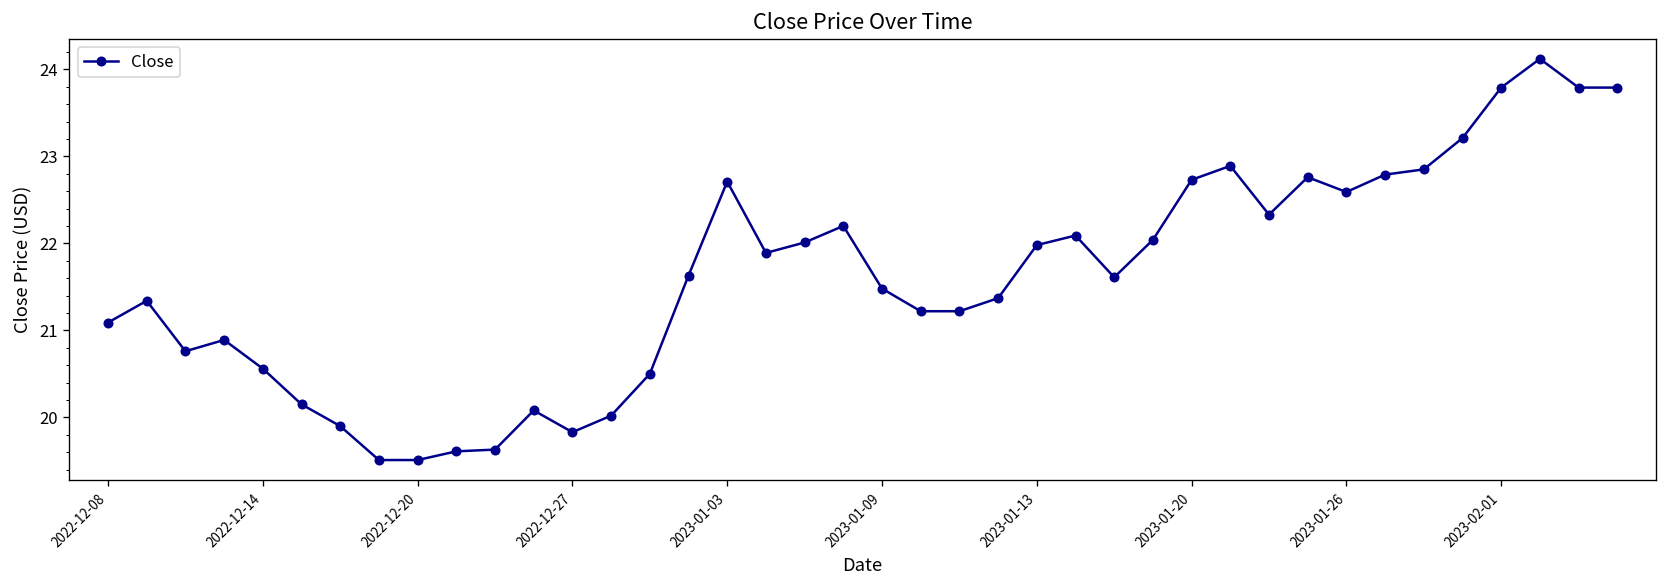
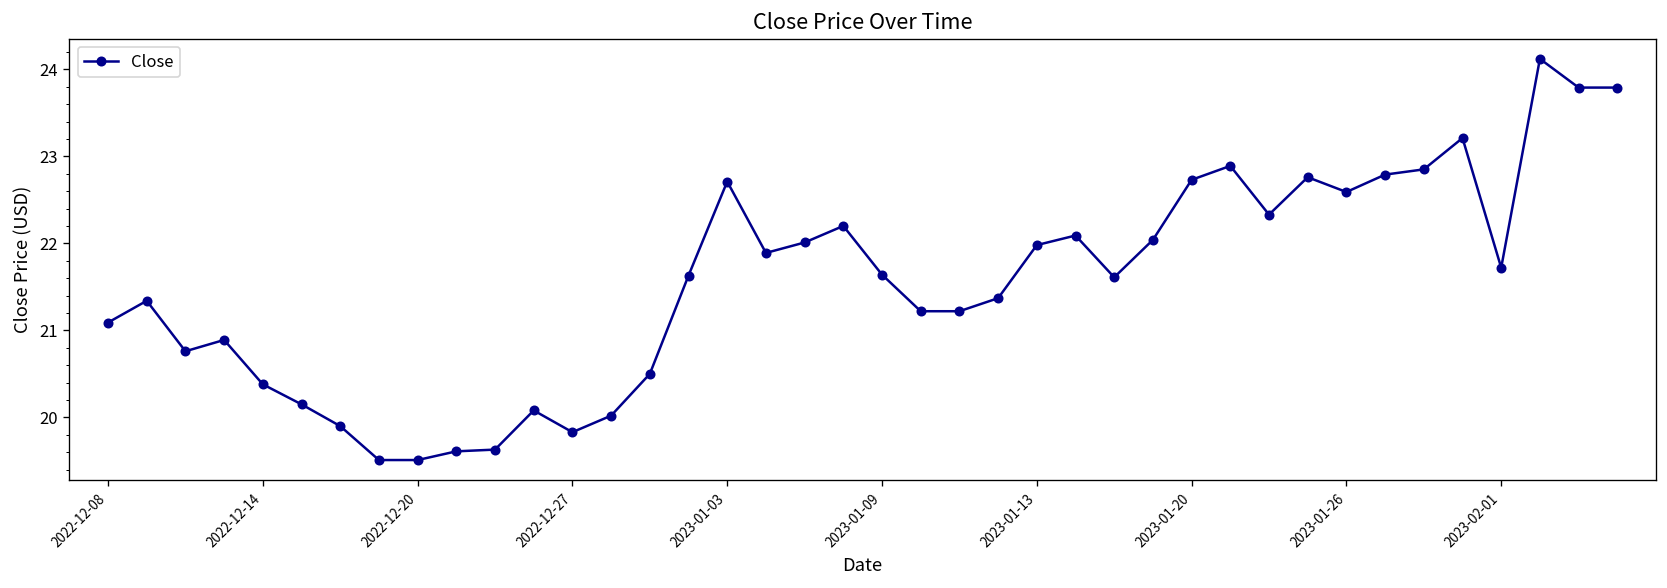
2022-12-14: 20.6 -> 20.4
2023-01-09: 21.5 -> 21.6
2023-02-01: 23.8 -> 21.7
